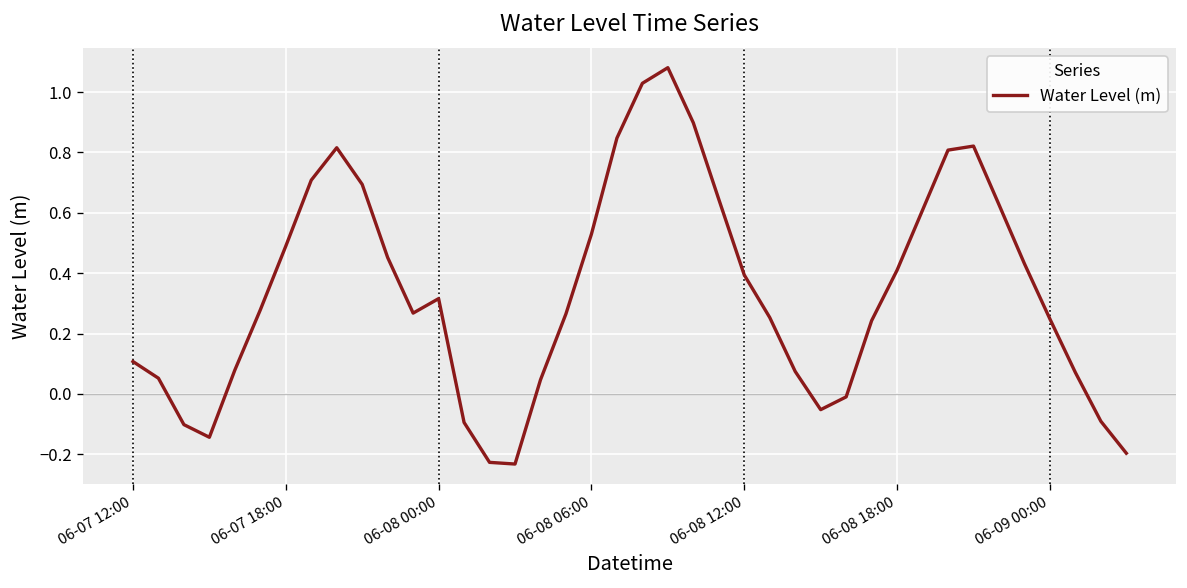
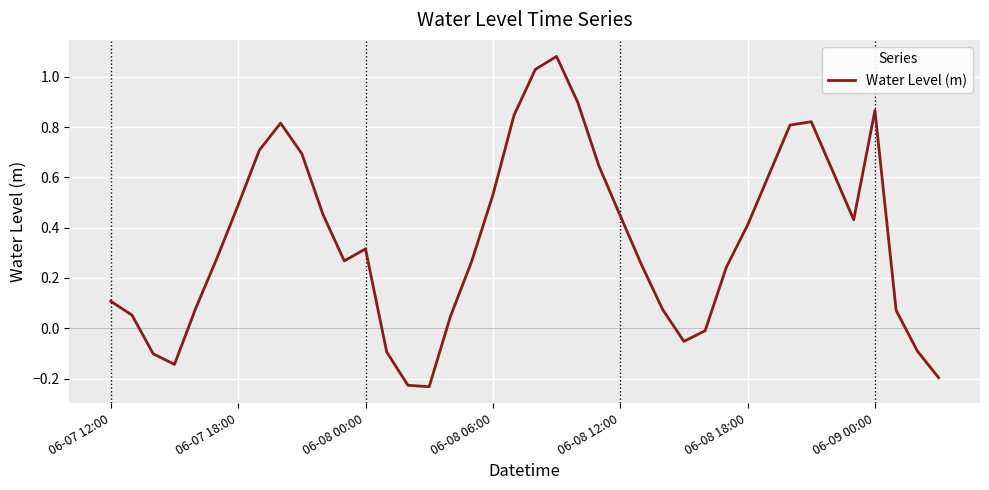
06-08 12:00: 0.39 -> 0.45
06-09 00:00: 0.25 -> 0.87
